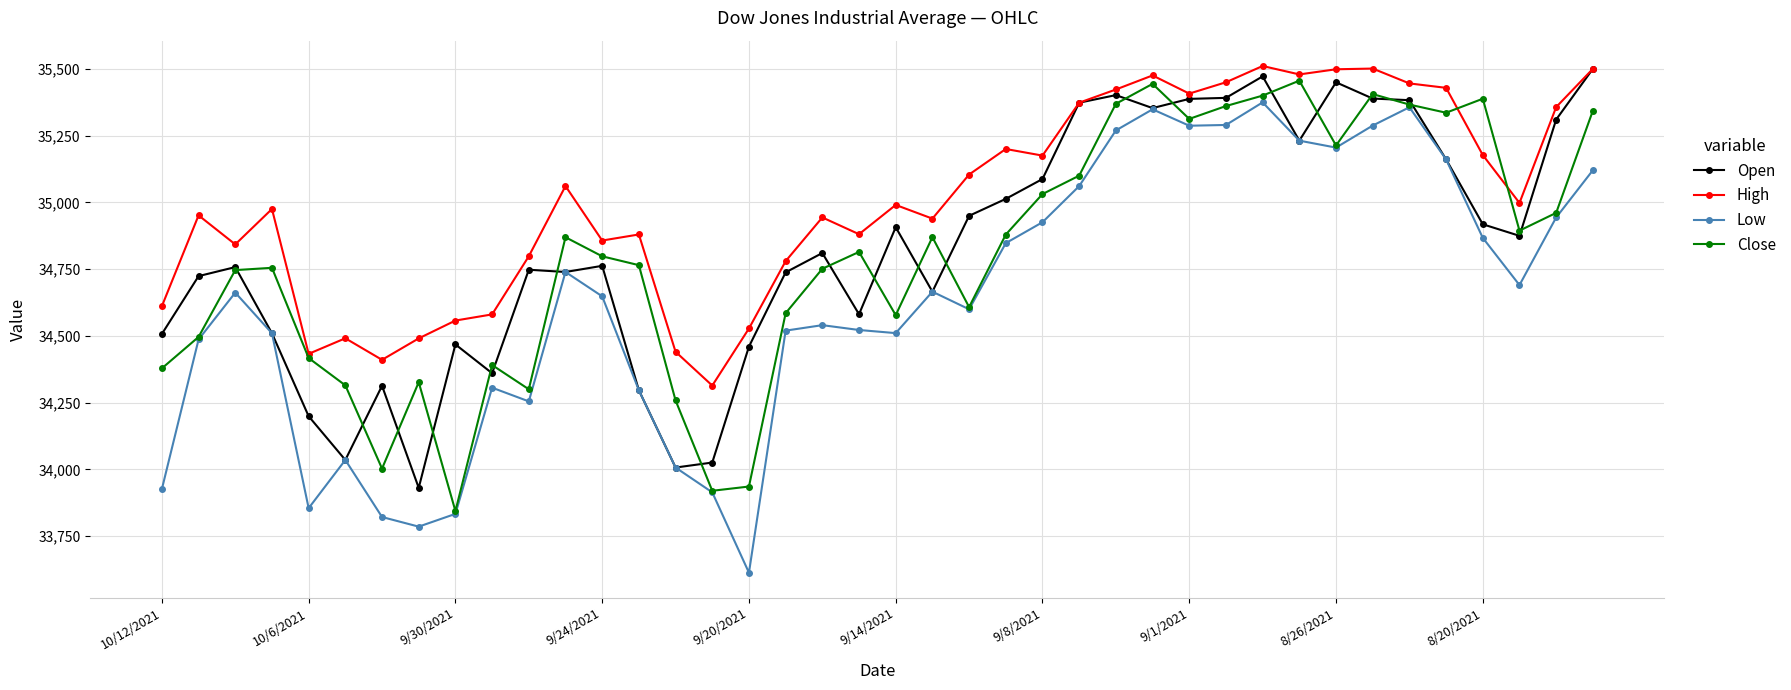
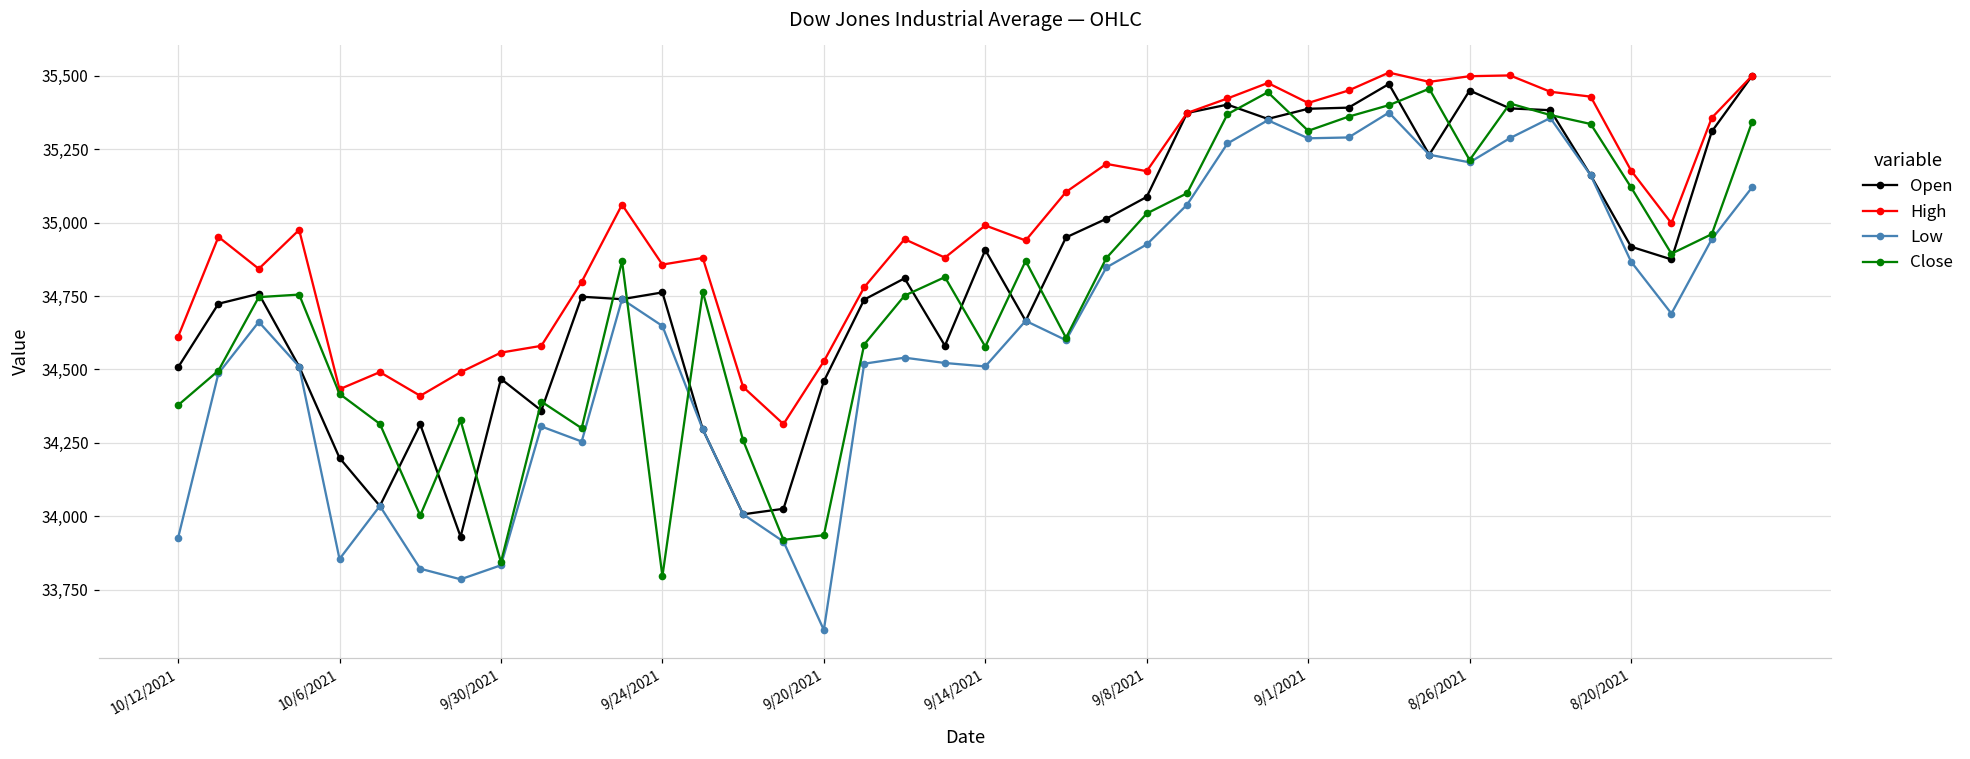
Close, 9/24/2021: 34,800 -> 33,800
Close, 8/20/2021: 35,390 -> 35,120
